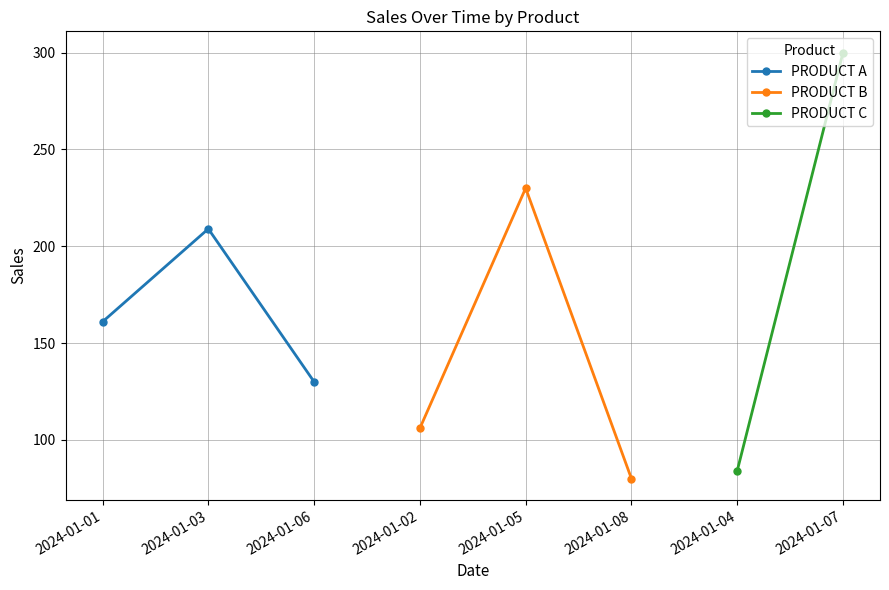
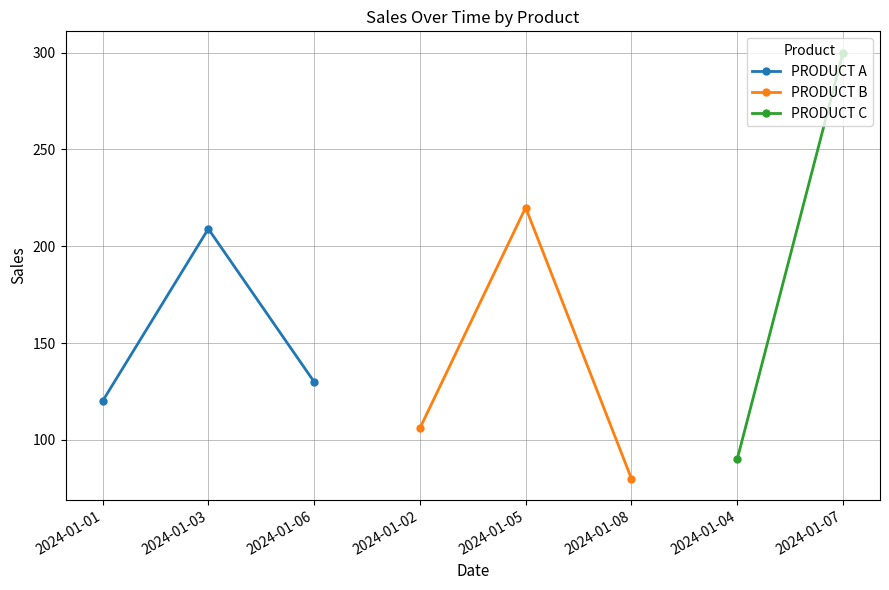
PRODUCT A, 2024-01-01: 161 -> 120
PRODUCT B, 2024-01-05: 230 -> 220
PRODUCT C, 2024-01-04: 84 -> 90
